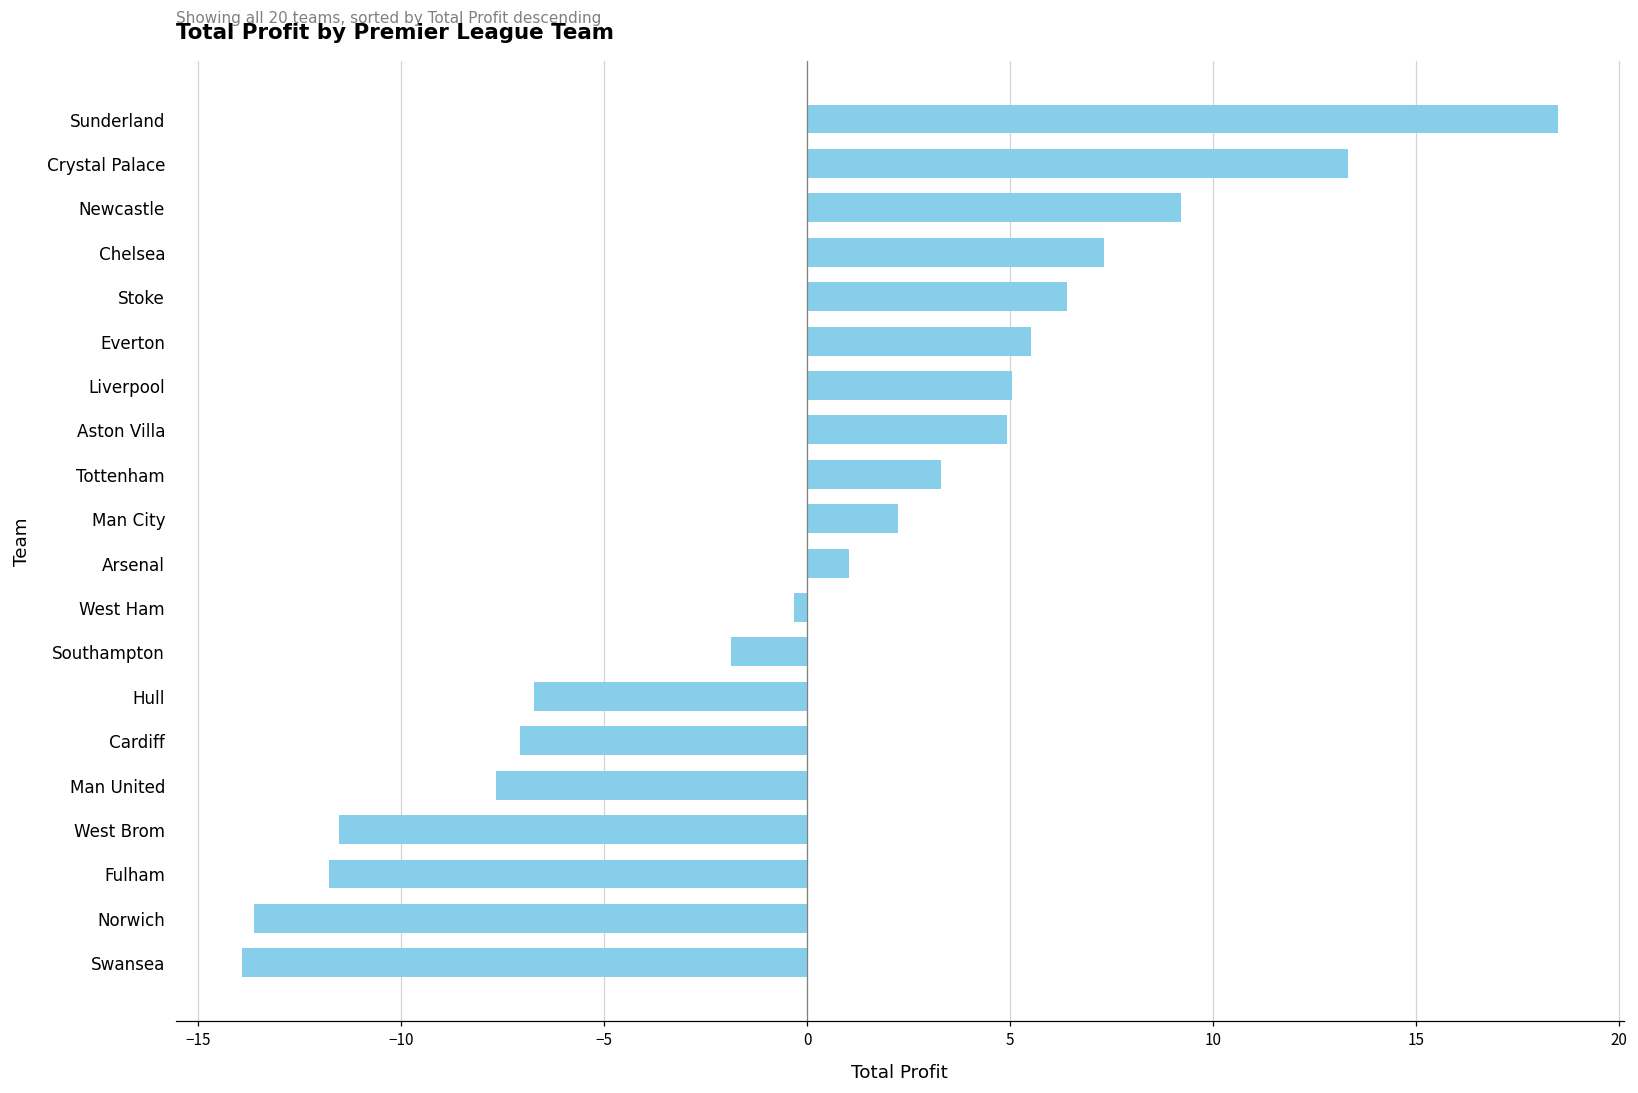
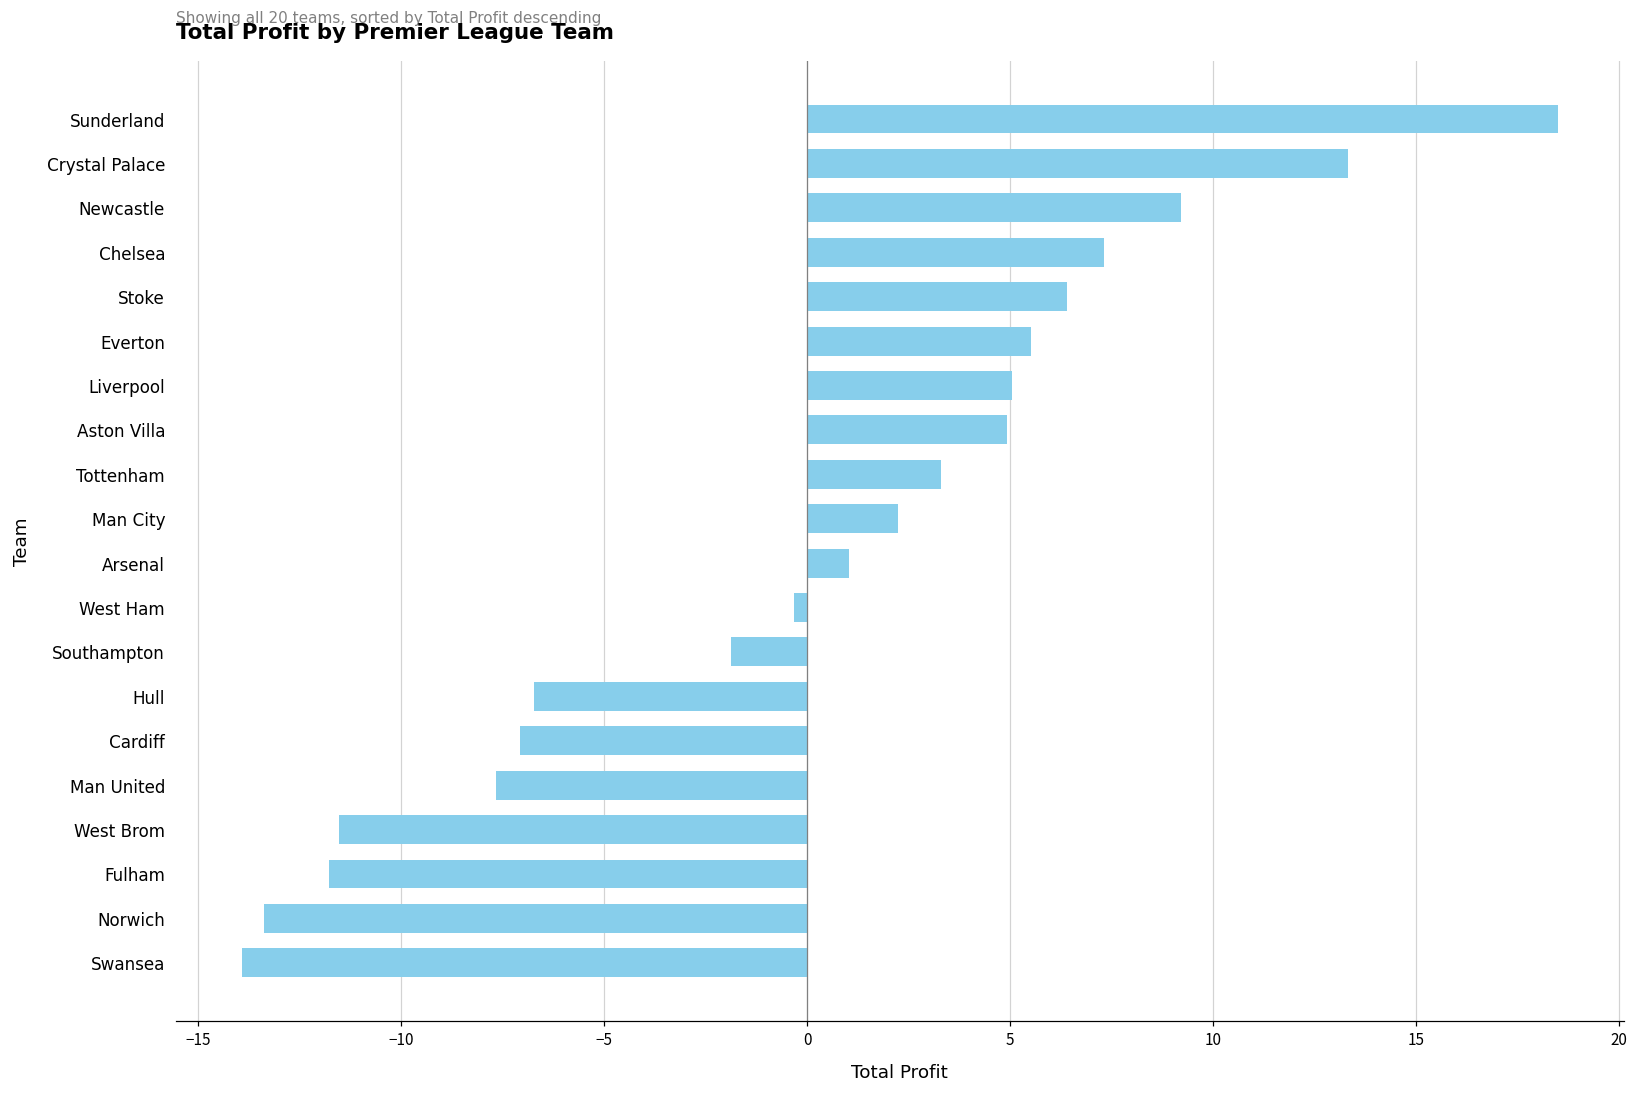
Norwich: -13.6 -> -13.4
